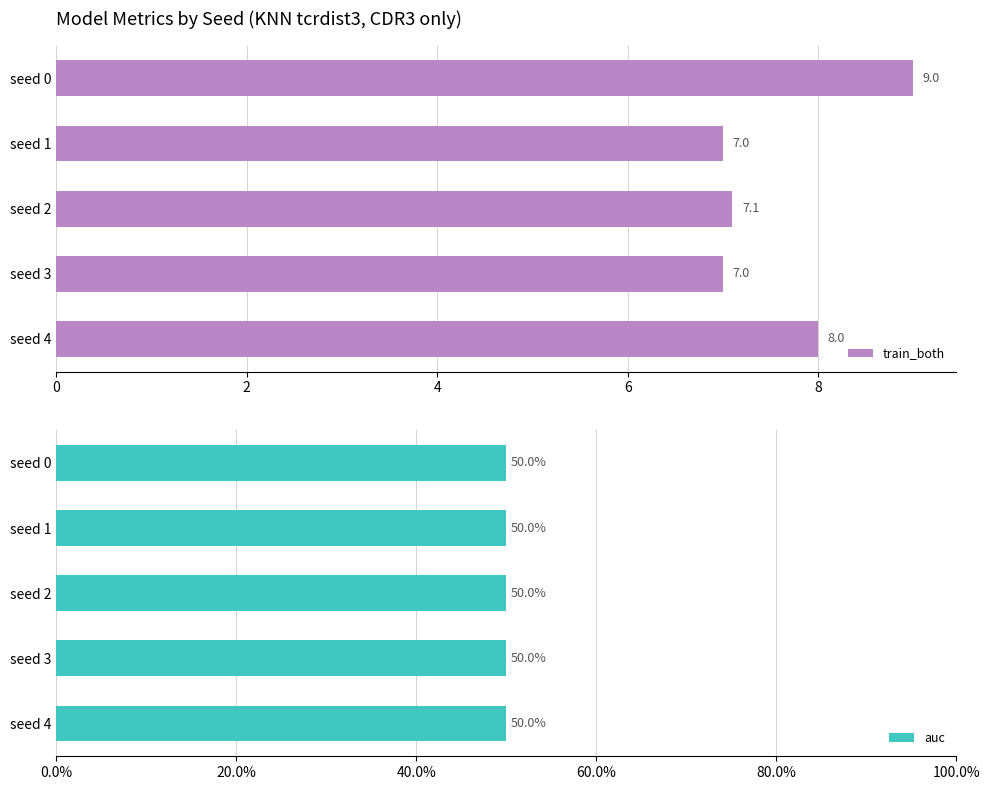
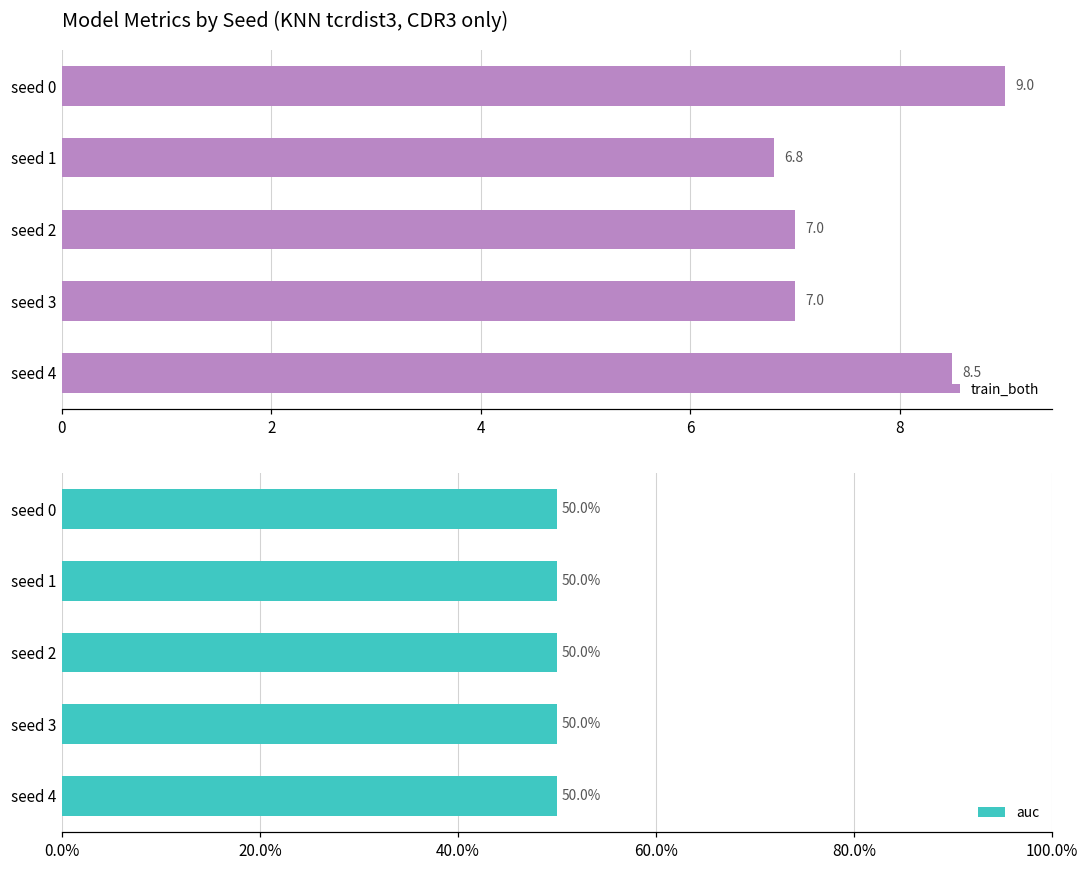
Model Metrics by Seed (KNN tcrdist3, CDR3 only), seed 1: 7.0 -> 6.8
Model Metrics by Seed (KNN tcrdist3, CDR3 only), seed 2: 7.1 -> 7.0
Model Metrics by Seed (KNN tcrdist3, CDR3 only), seed 4: 8.0 -> 8.5
